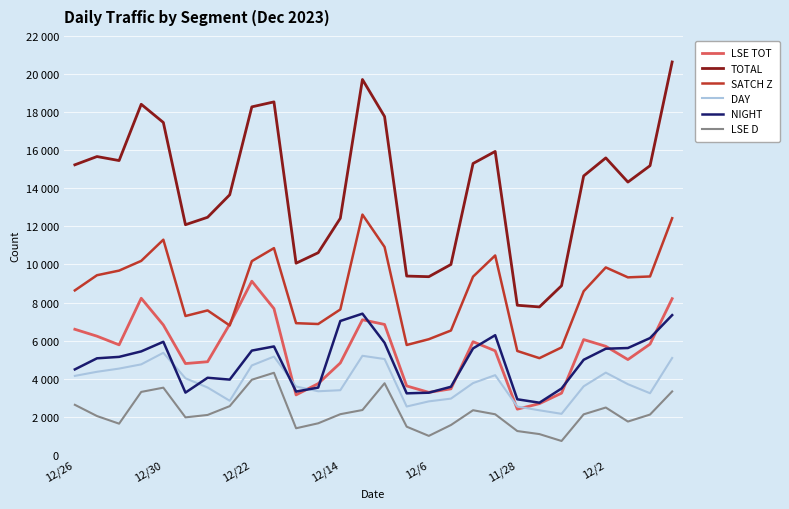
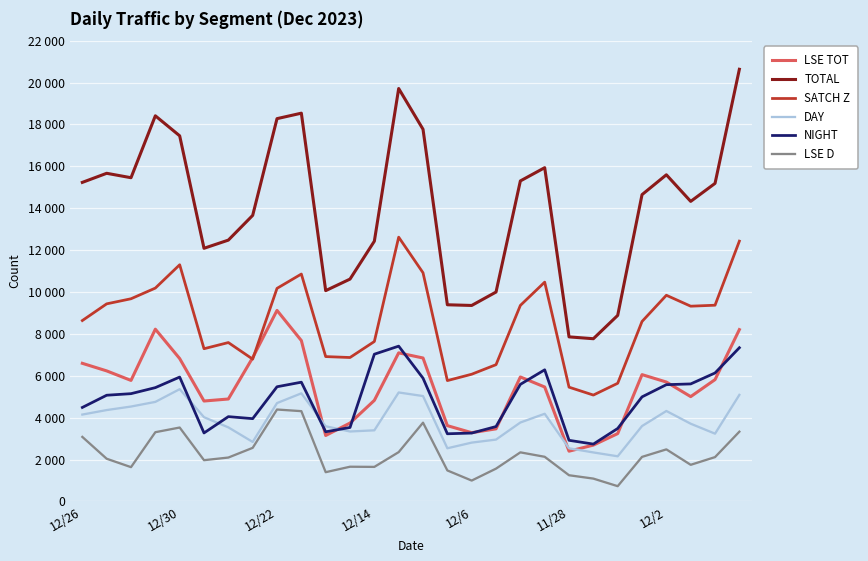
LSE D, 12/26: 2600 -> 3100
LSE D, 12/22: 3900 -> 4400
LSE D, 12/14: 2100 -> 1700
